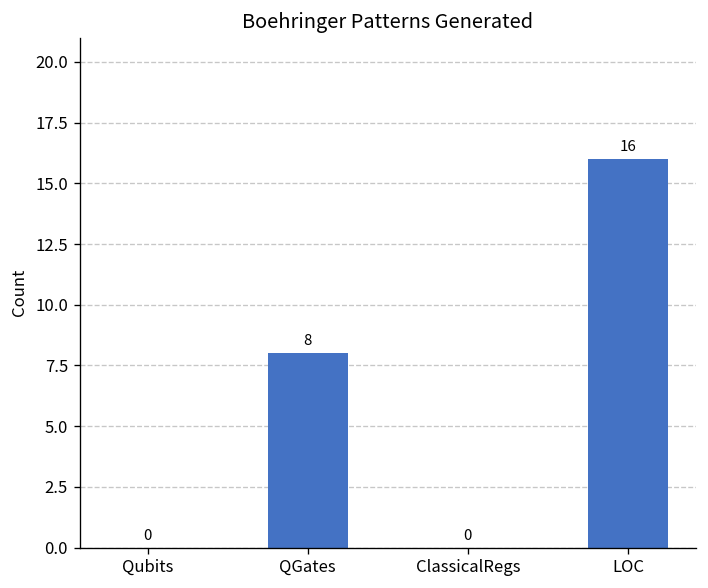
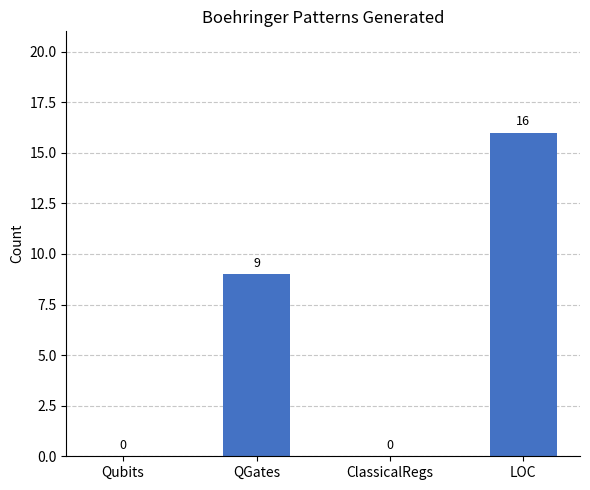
QGates: 8 -> 9
